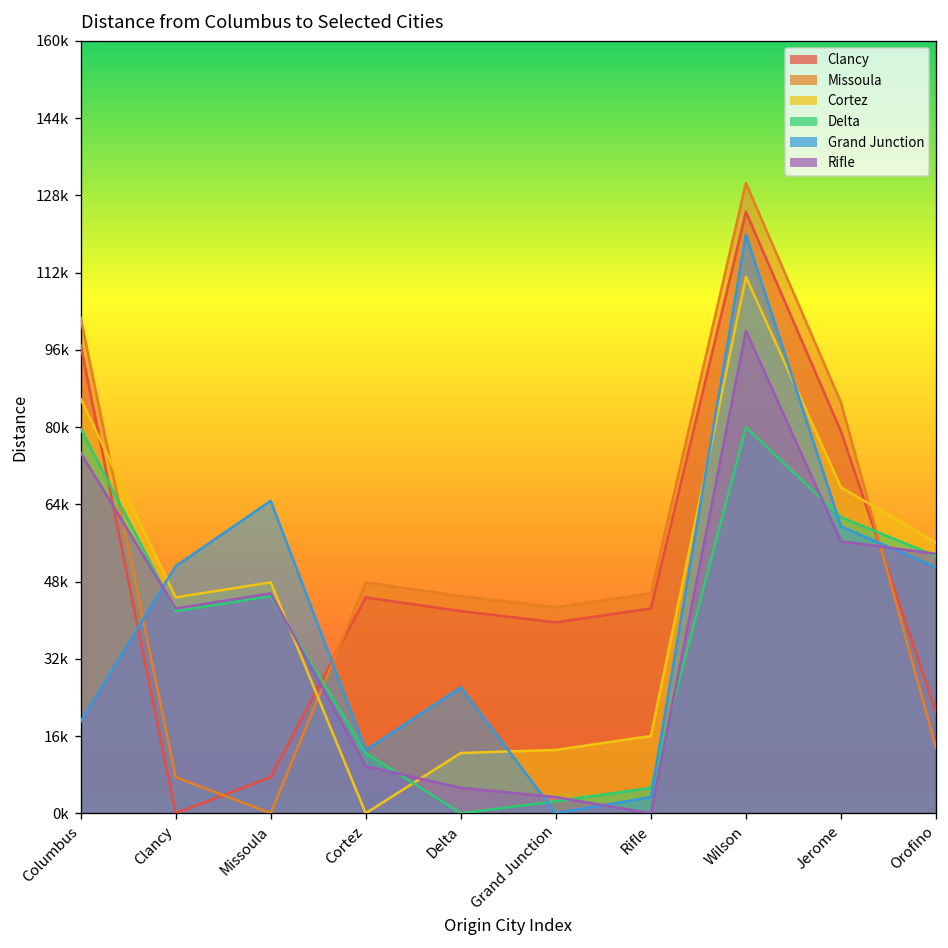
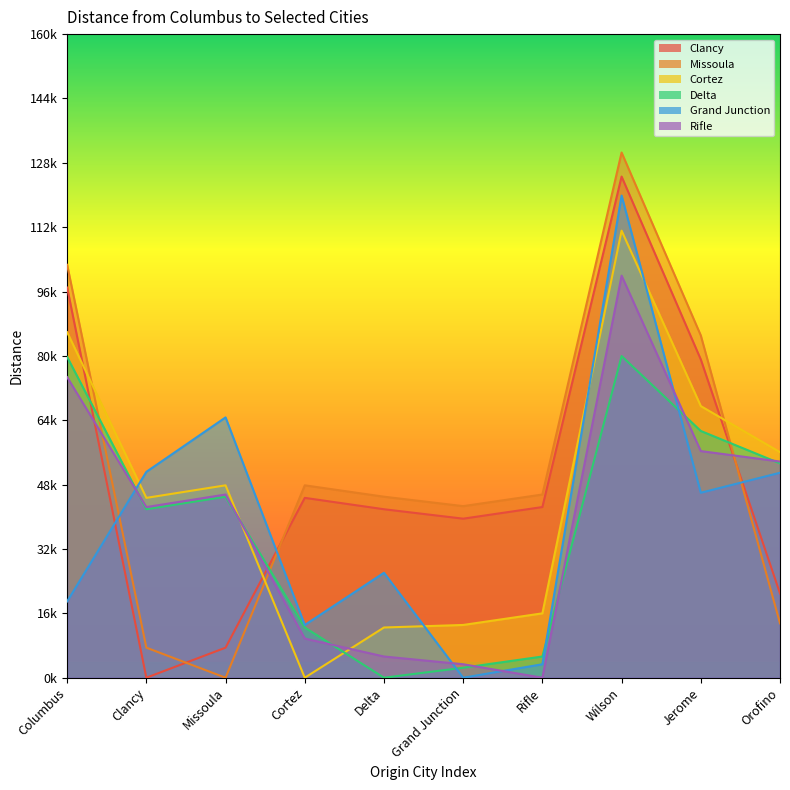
Grand Junction, Jerome: 59000 -> 46000
